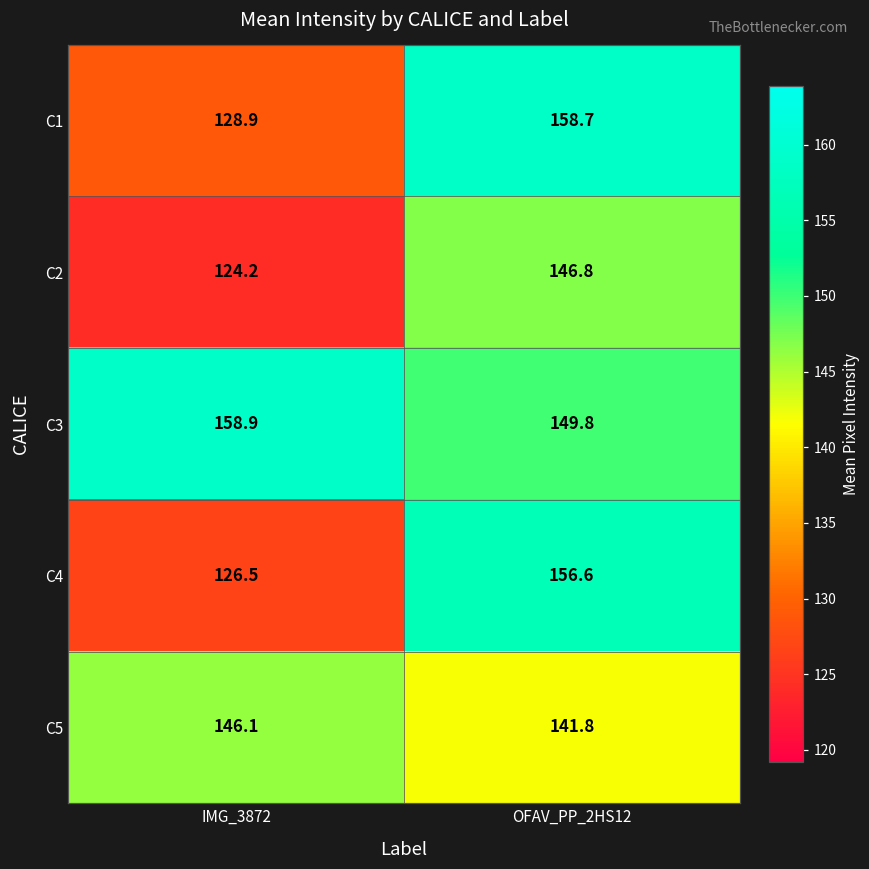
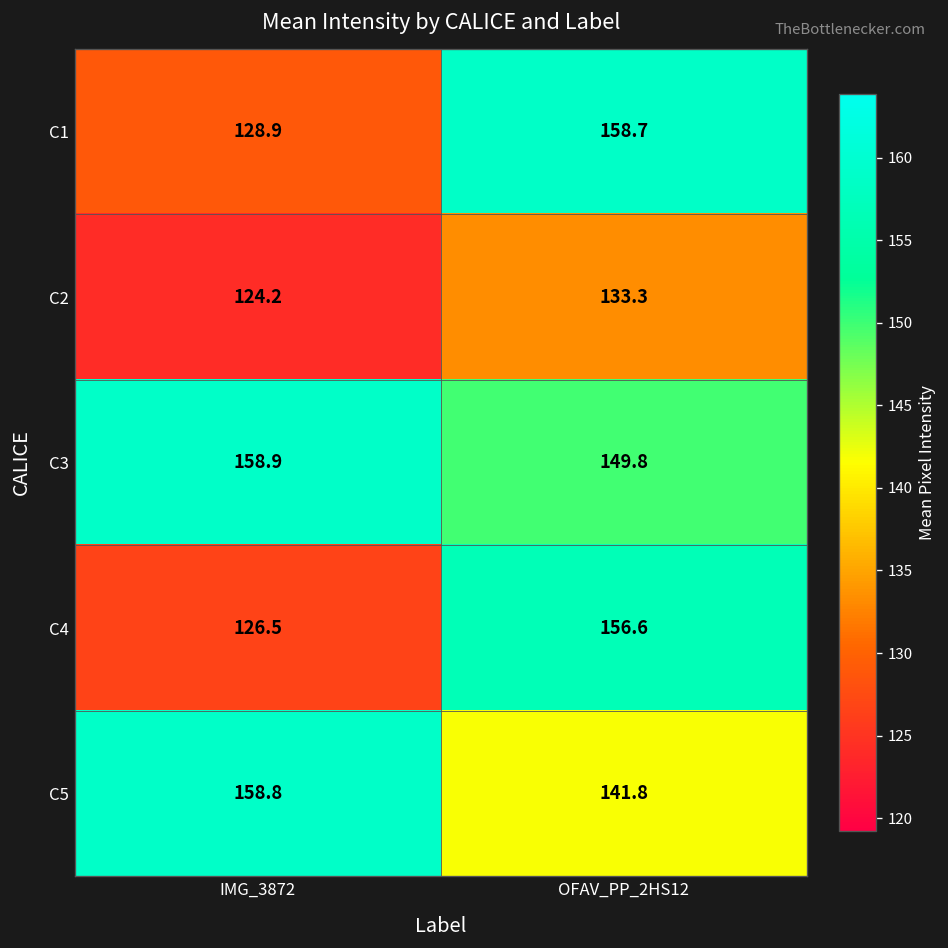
C2, OFAV_PP_2HS12: 146.8 -> 133.3
C5, IMG_3872: 146.1 -> 158.8
